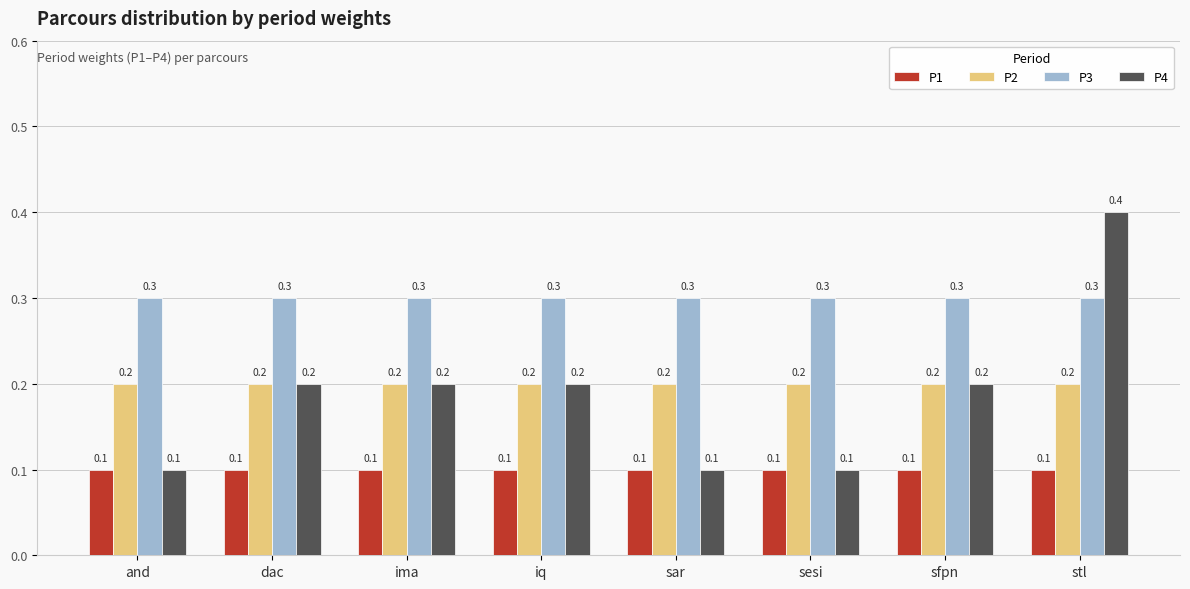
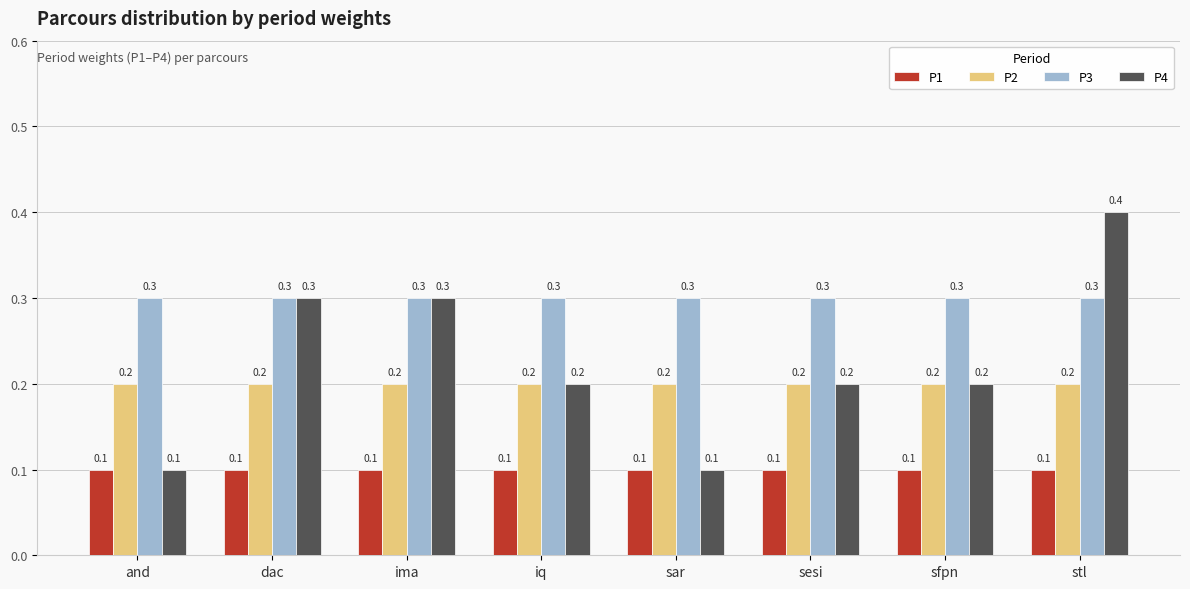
P4, dac: 0.2 -> 0.3
P4, ima: 0.2 -> 0.3
P4, sesi: 0.1 -> 0.2
